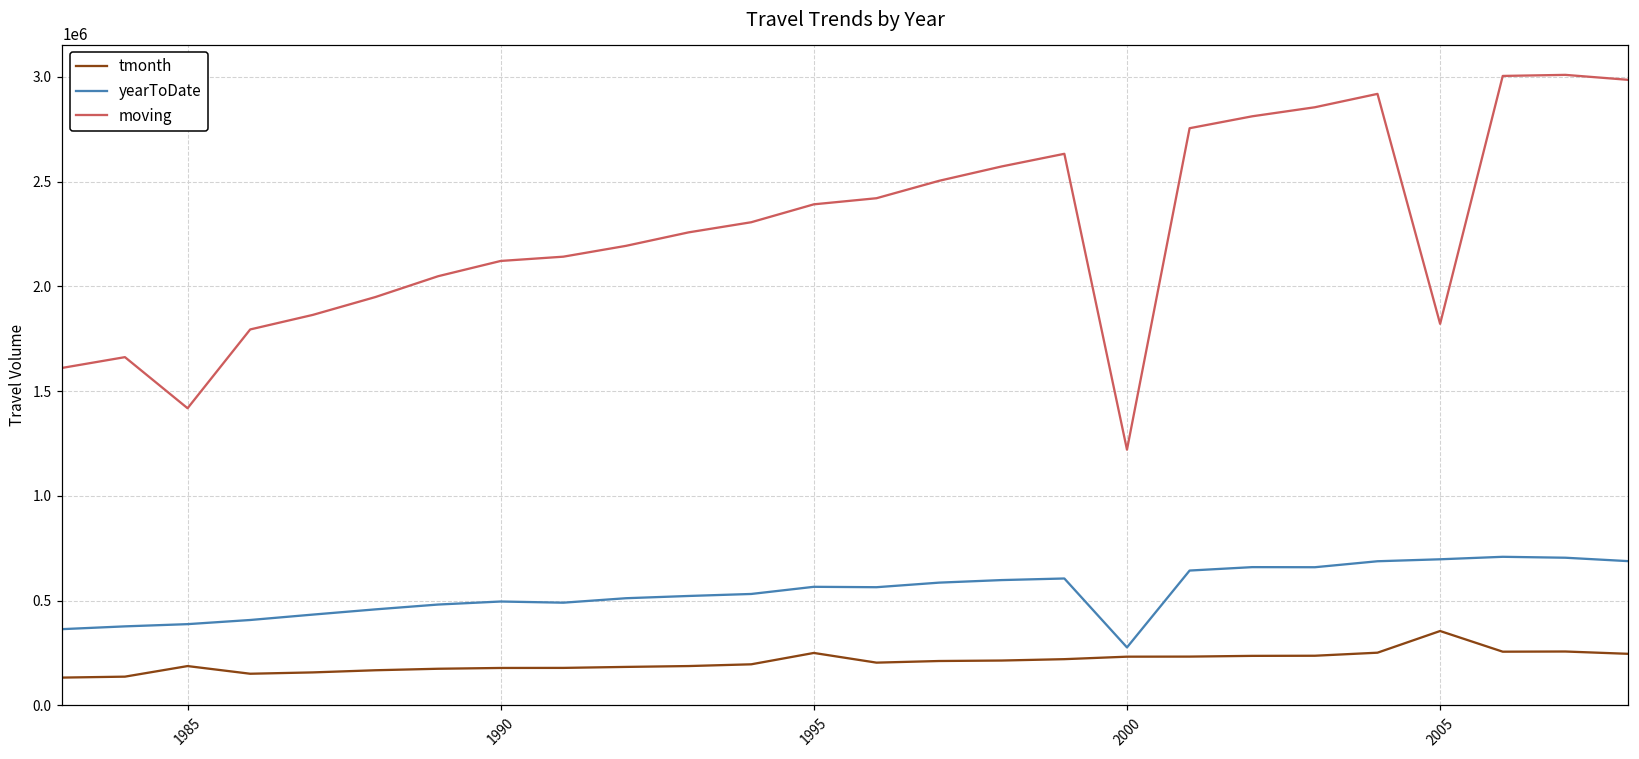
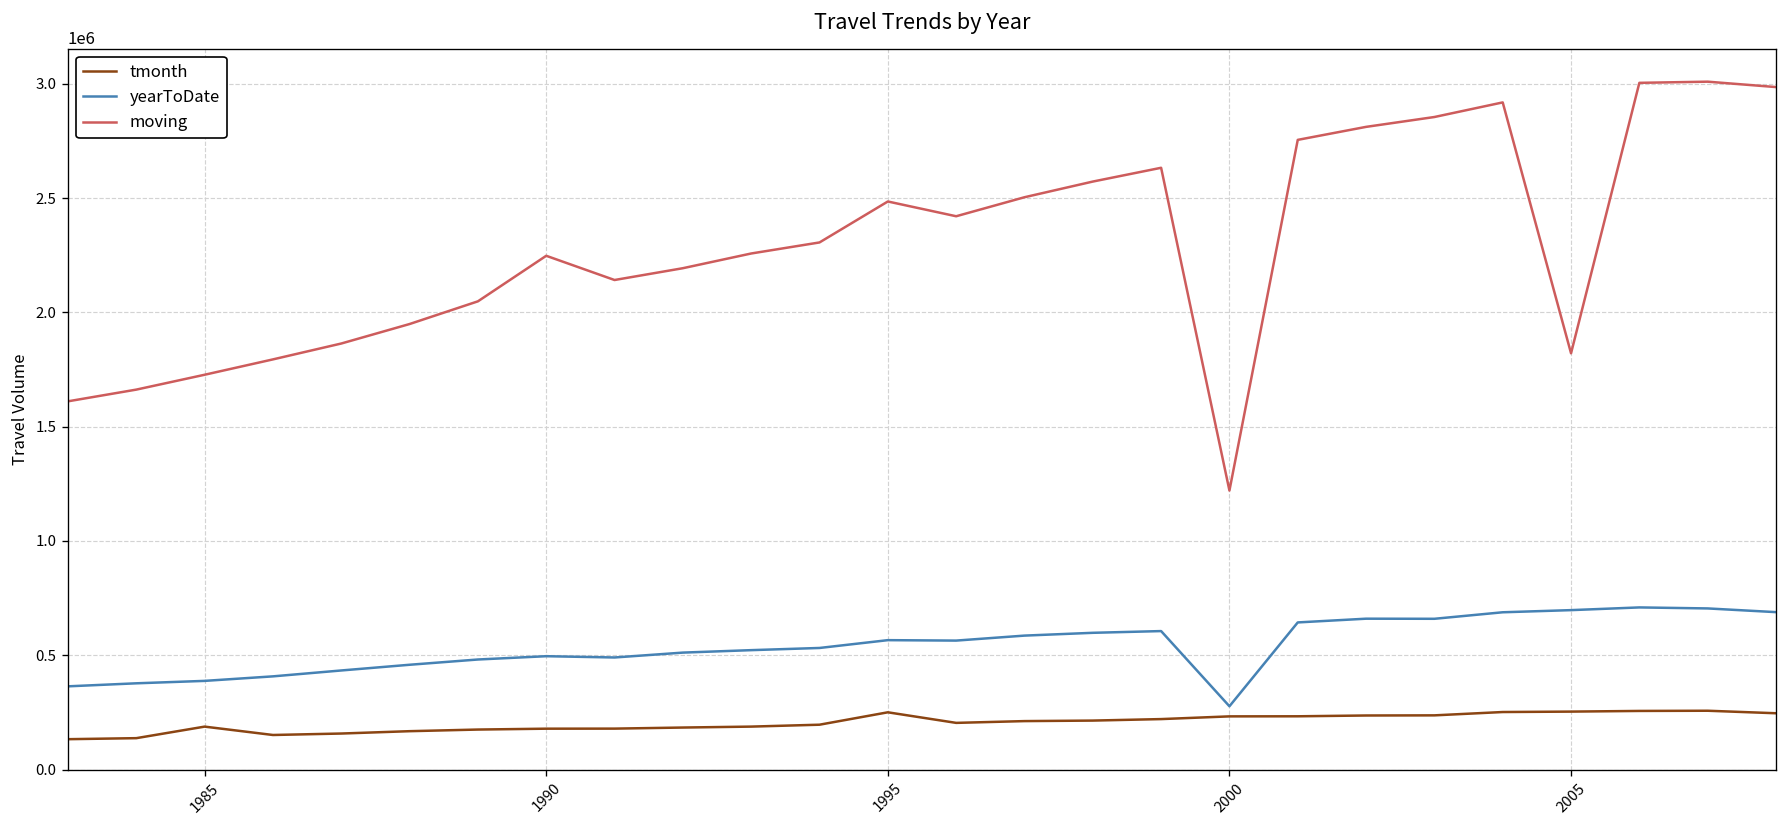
moving, 1985: 1420000 -> 1730000
moving, 1990: 2120000 -> 2250000
moving, 1995: 2390000 -> 2490000
tmonth, 2005: 360000 -> 250000
